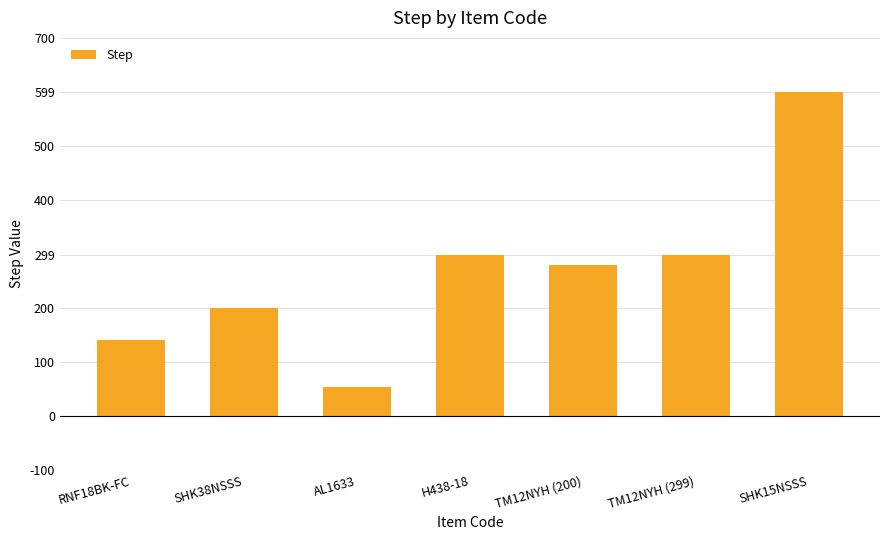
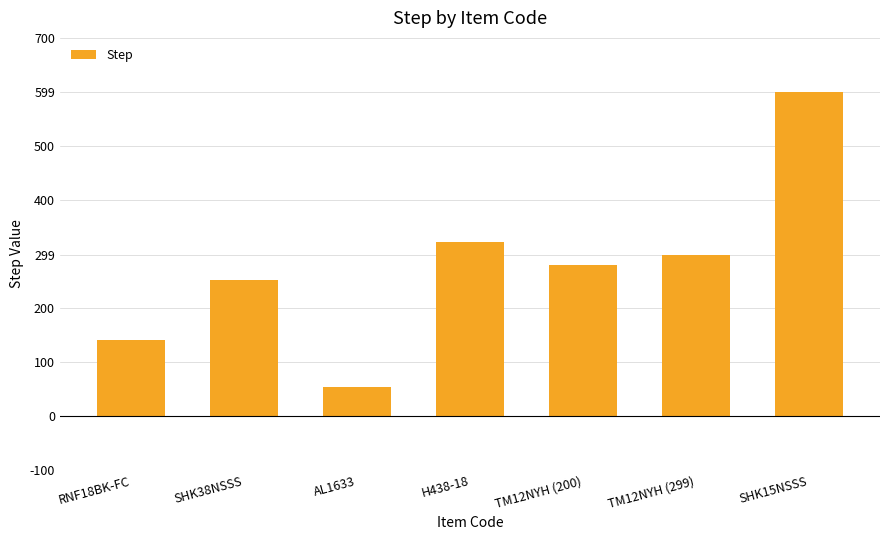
SHK38NSSS: 200 -> 250
H438-18: 300 -> 320
